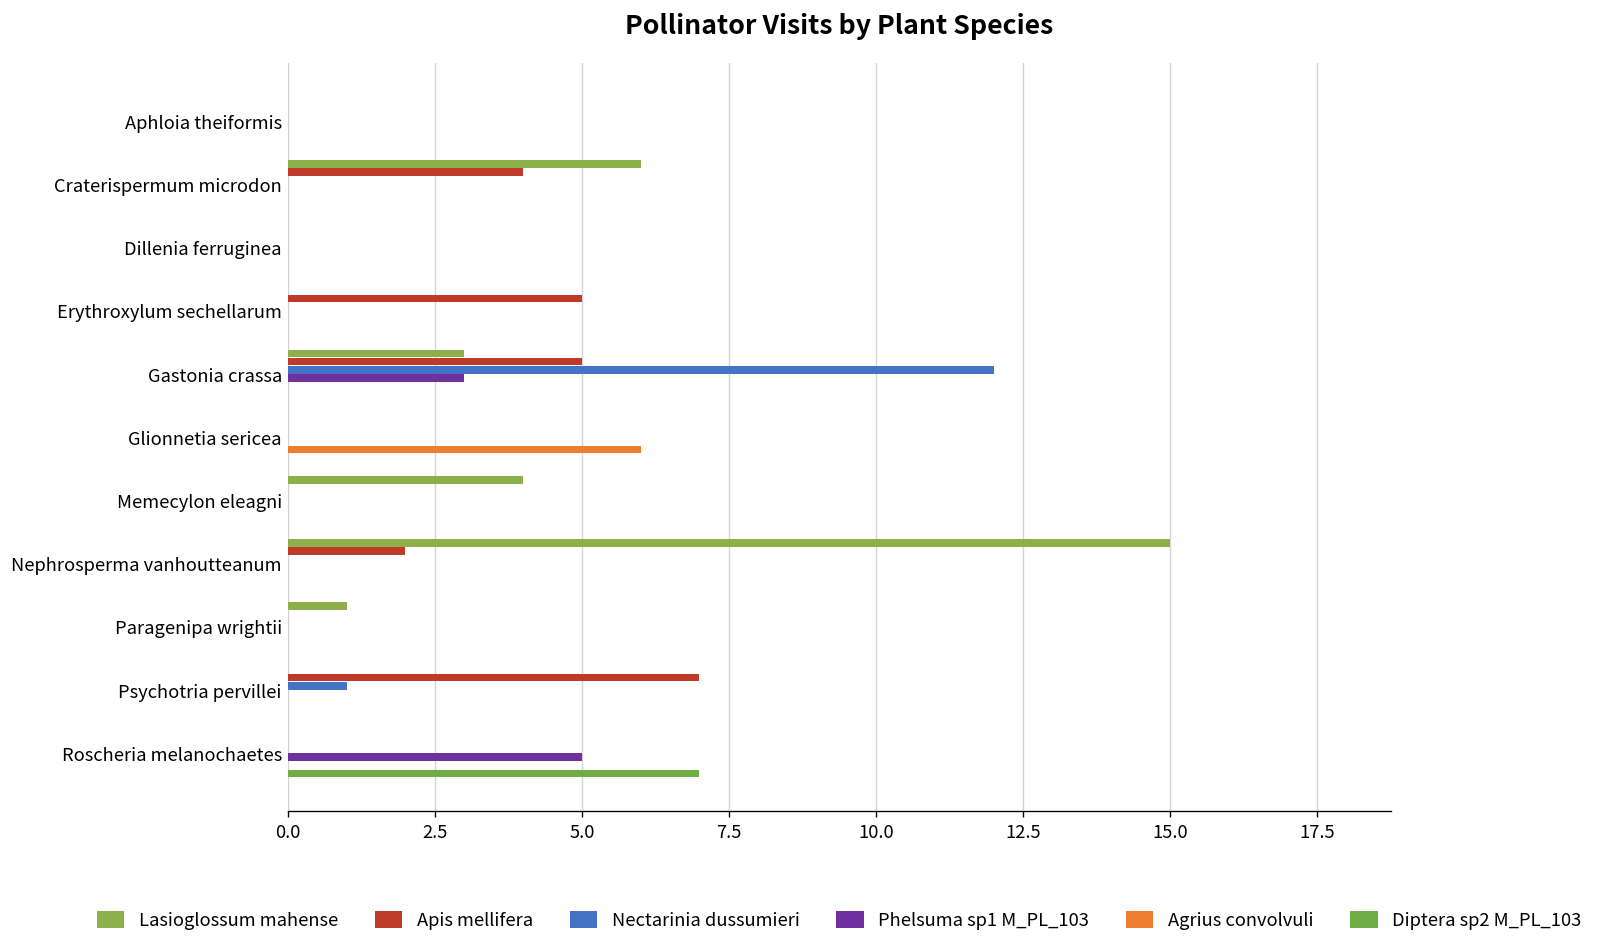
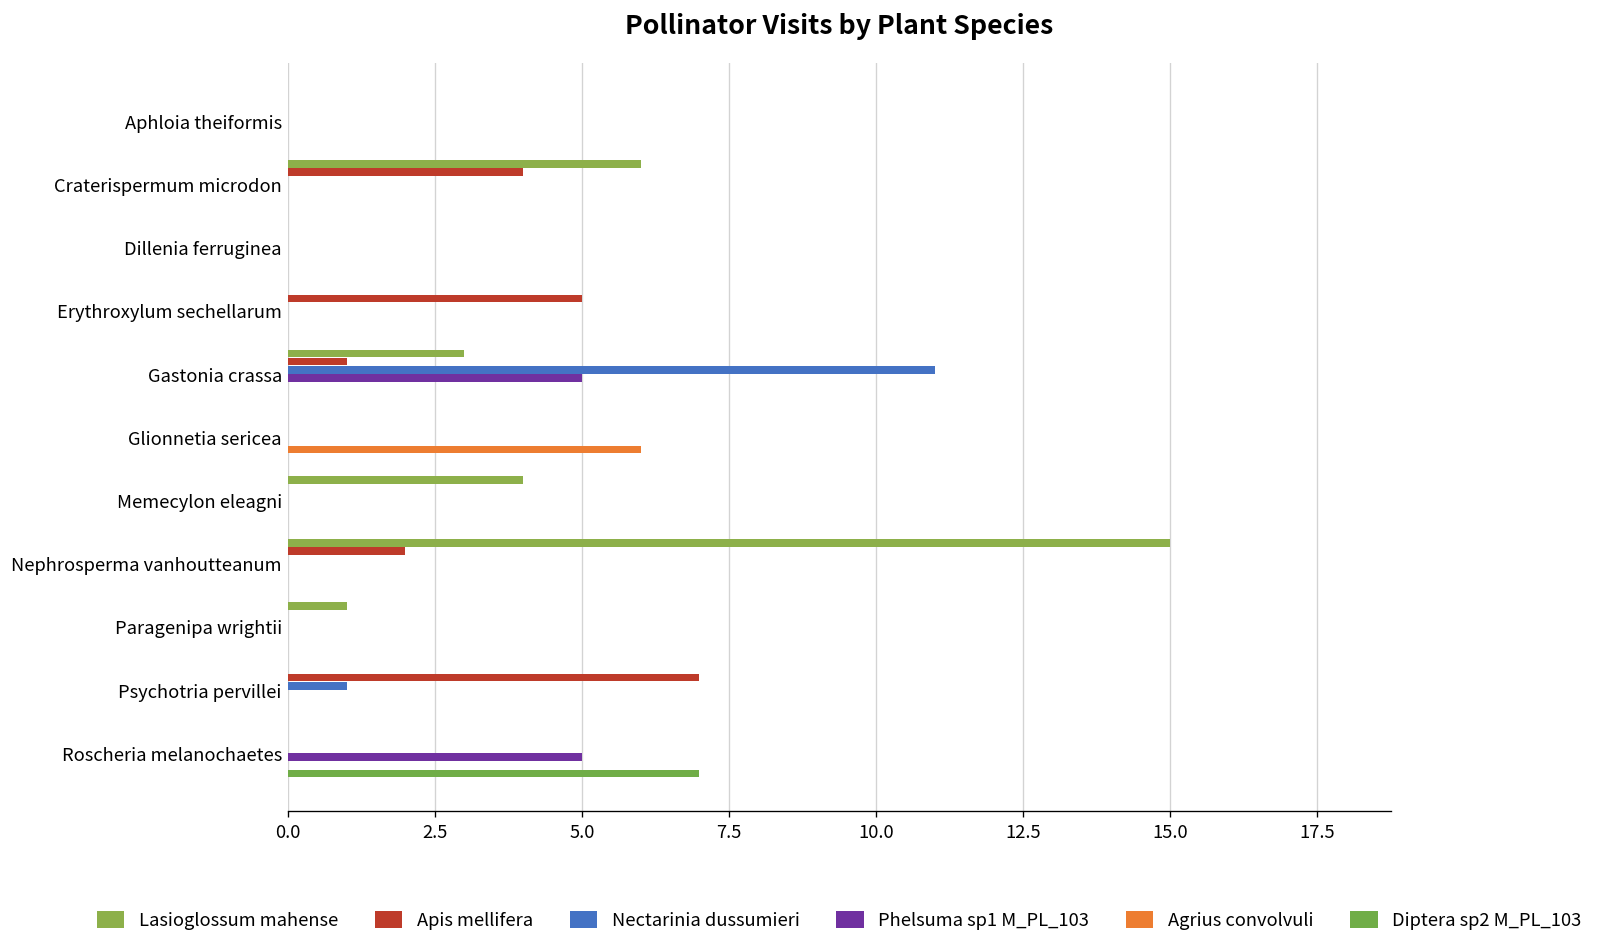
Apis mellifera, Gastonia crassa: 5 -> 1
Nectarinia dussumieri, Gastonia crassa: 12 -> 11
Phelsuma sp1 M_PL_103, Gastonia crassa: 3 -> 5
